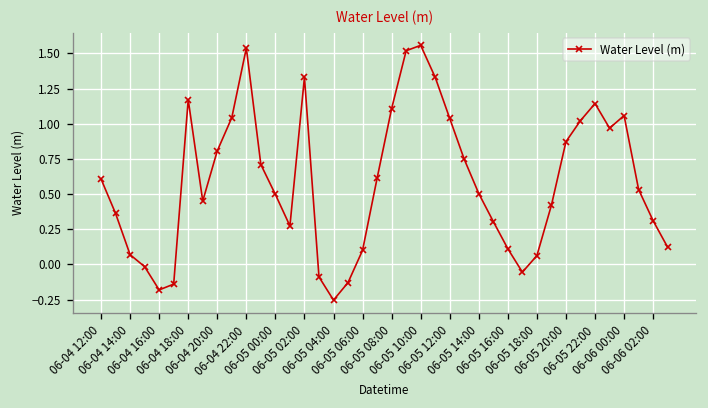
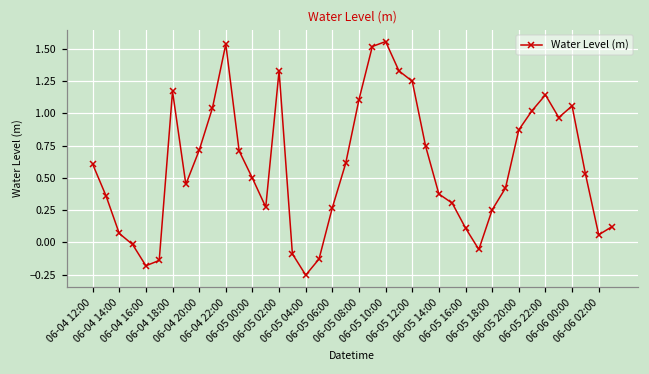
06-04 20:00: 0.81 -> 0.71
06-05 06:00: 0.10 -> 0.27
06-05 12:00: 1.04 -> 1.25
06-05 14:00: 0.50 -> 0.38
06-05 18:00: 0.06 -> 0.25
06-06 02:00: 0.31 -> 0.06
